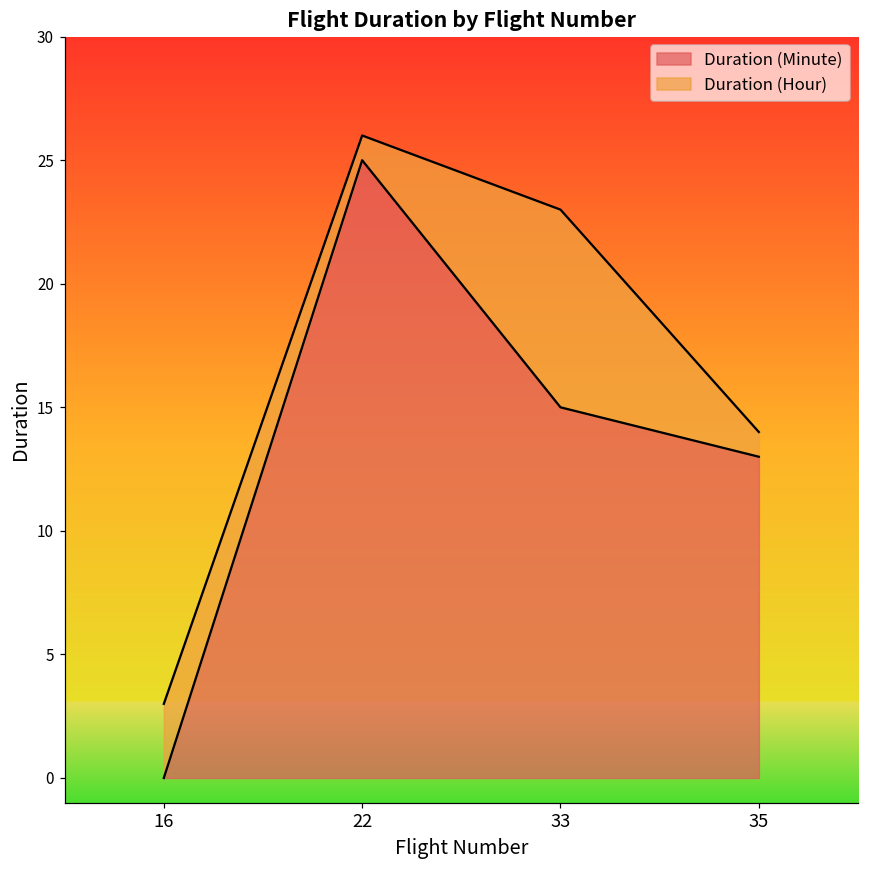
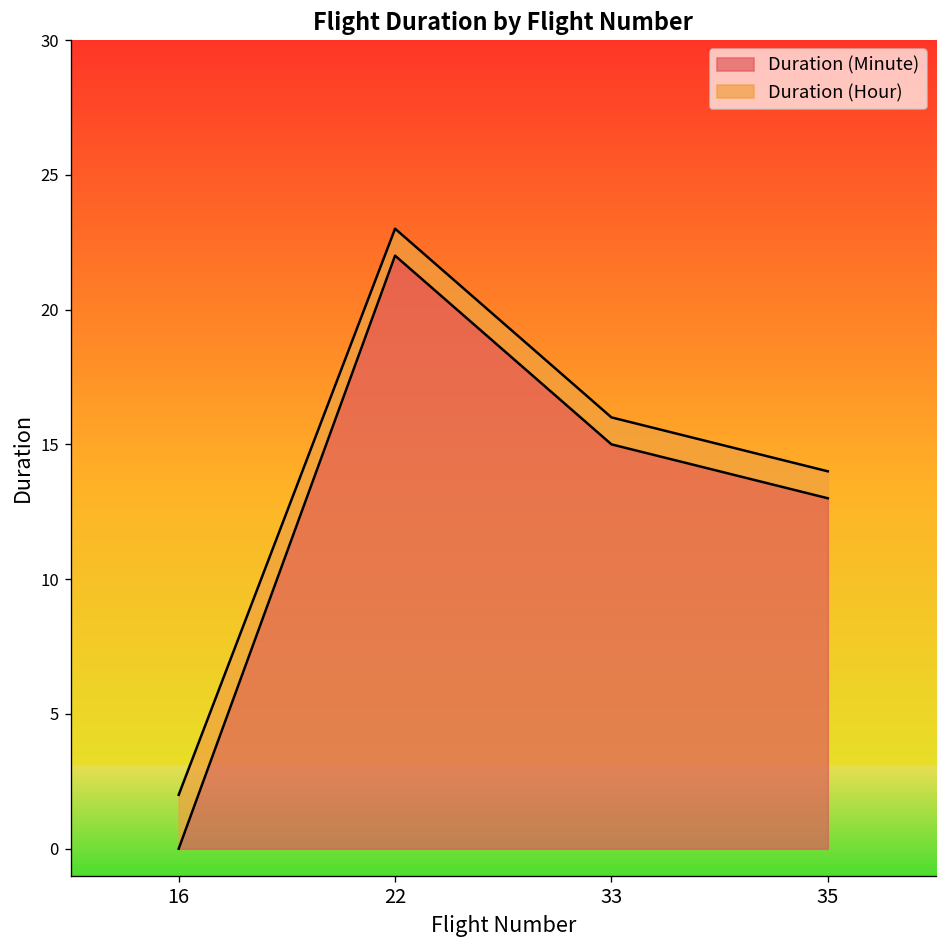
Duration (Hour), 16: 3 -> 2
Duration (Minute), 22: 25 -> 22
Duration (Hour), 33: 8 -> 1
